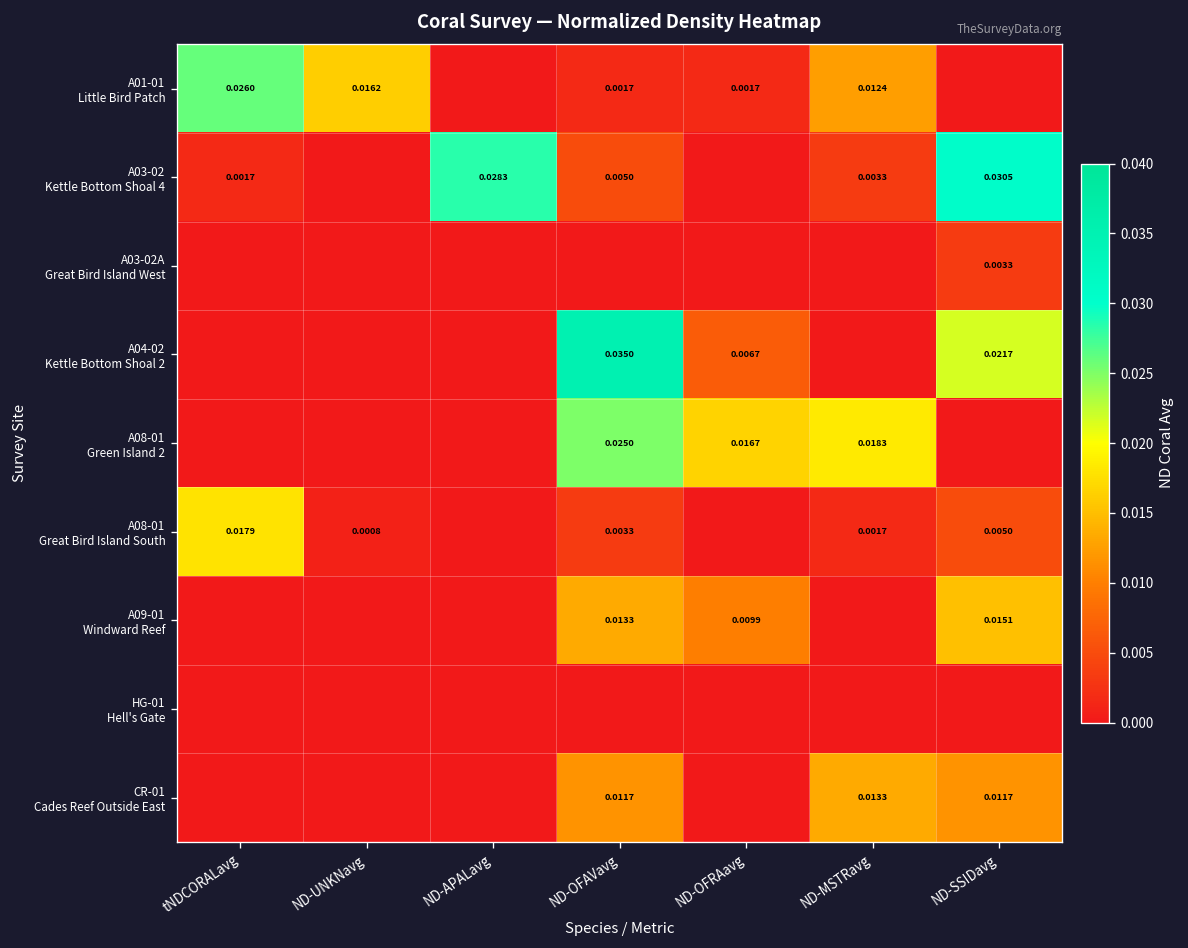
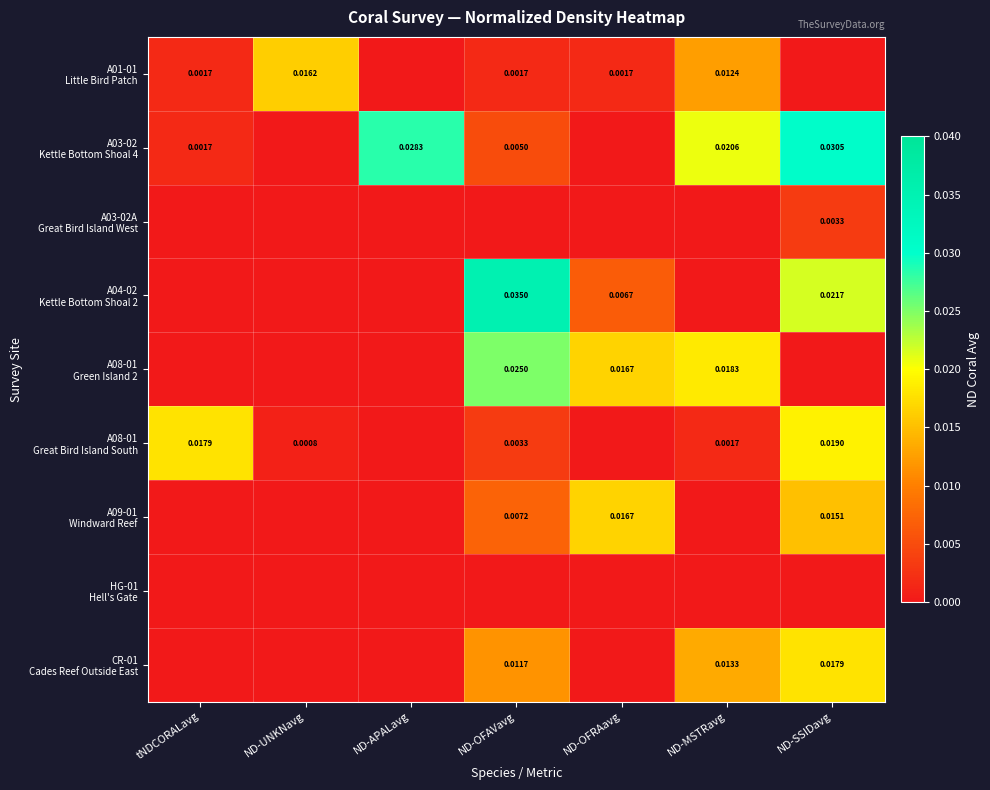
A01-01 Little Bird Patch, tNDCORALavg: 0.0260 -> 0.0017
A03-02 Kettle Bottom Shoal 4, ND-MSTRavg: 0.0033 -> 0.0206
A08-01 Great Bird Island South, ND-SSIDavg: 0.0050 -> 0.0190
A09-01 Windward Reef, ND-OFAVavg: 0.0133 -> 0.0072
A09-01 Windward Reef, ND-OFRAavg: 0.0099 -> 0.0167
CR-01 Cades Reef Outside East, ND-SSIDavg: 0.0117 -> 0.0179
